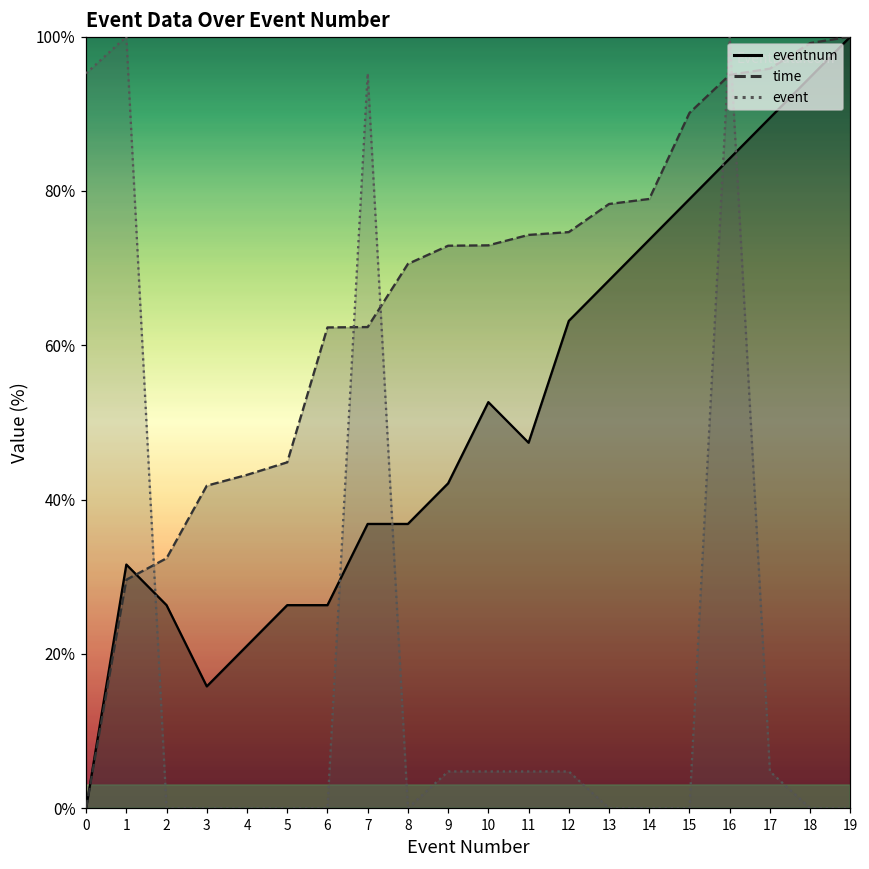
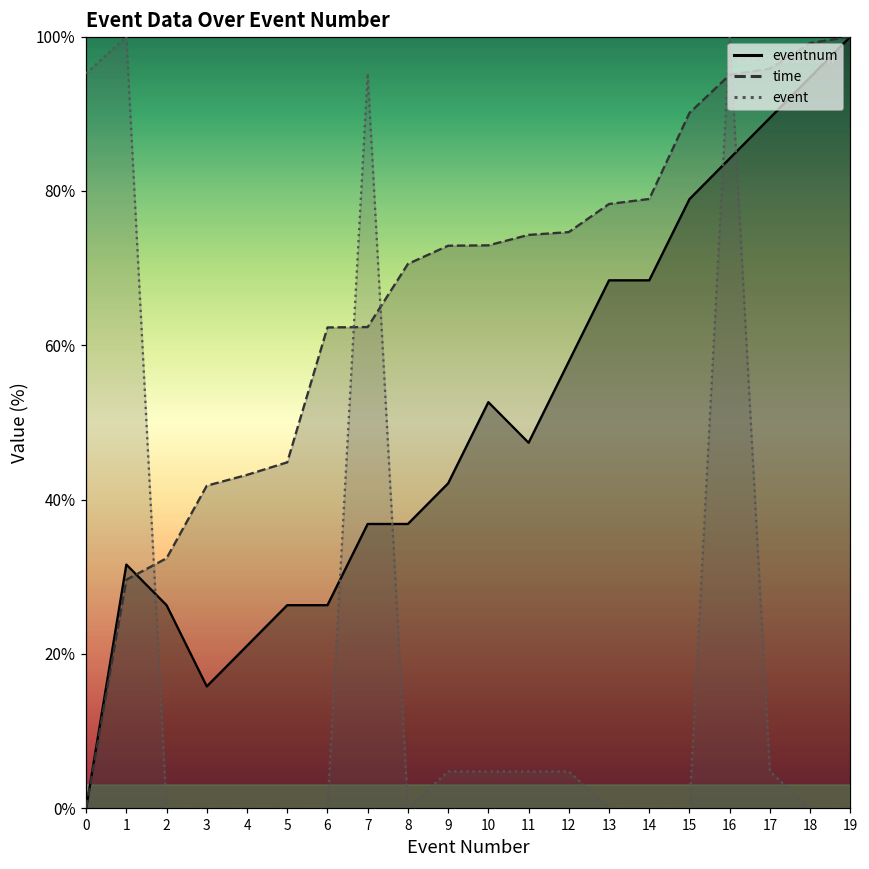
eventnum, 12: 63% -> 58%
eventnum, 14: 74% -> 68%
